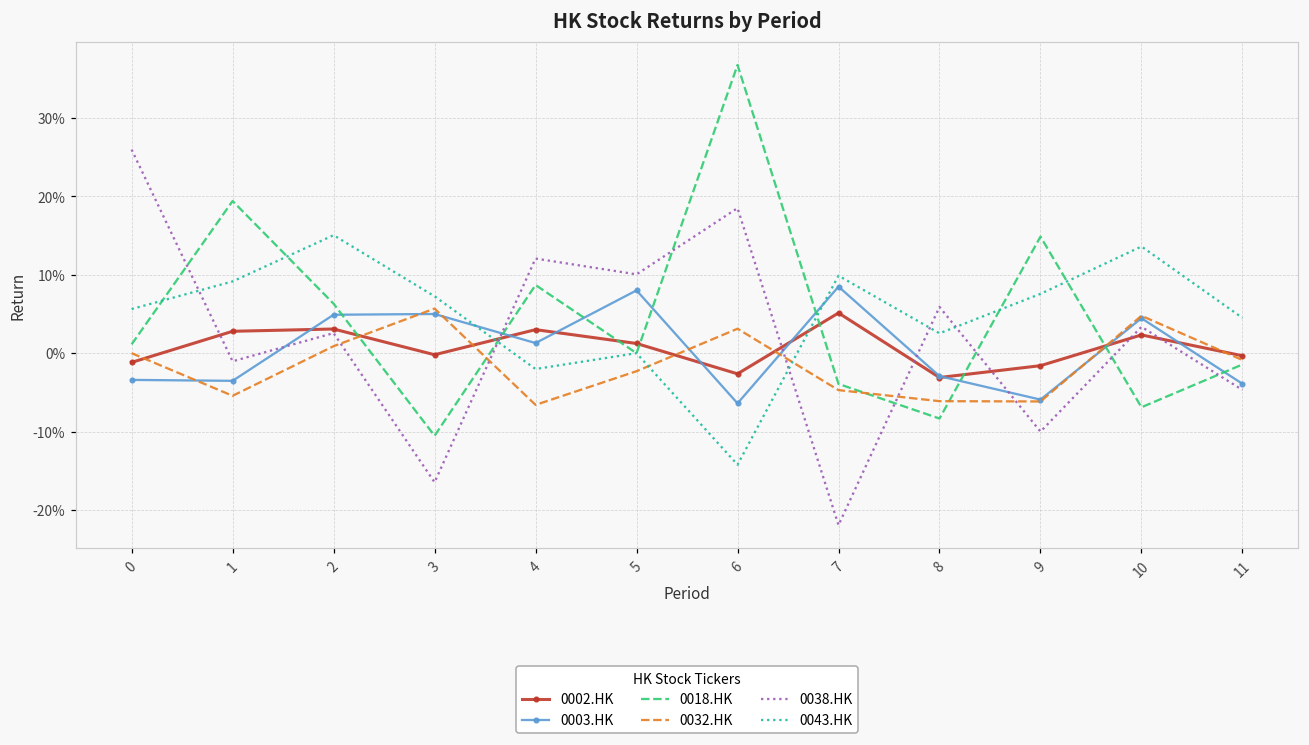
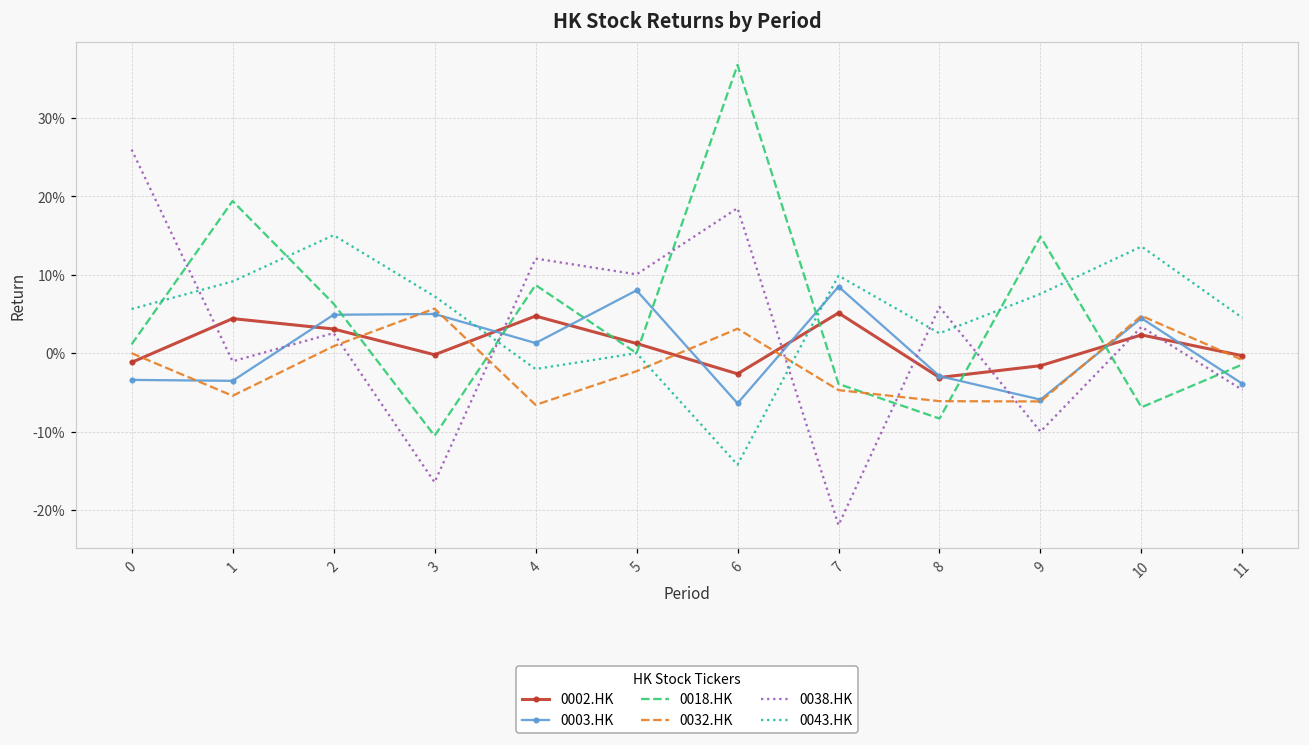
0002.HK, 1: 3% -> 4%
0002.HK, 4: 3% -> 5%
